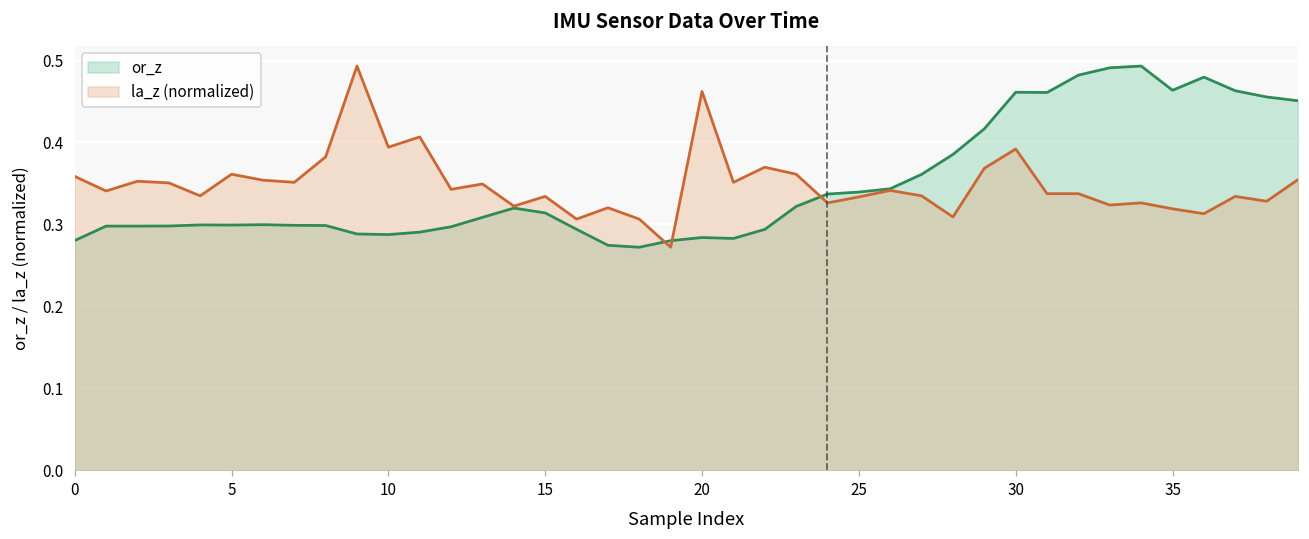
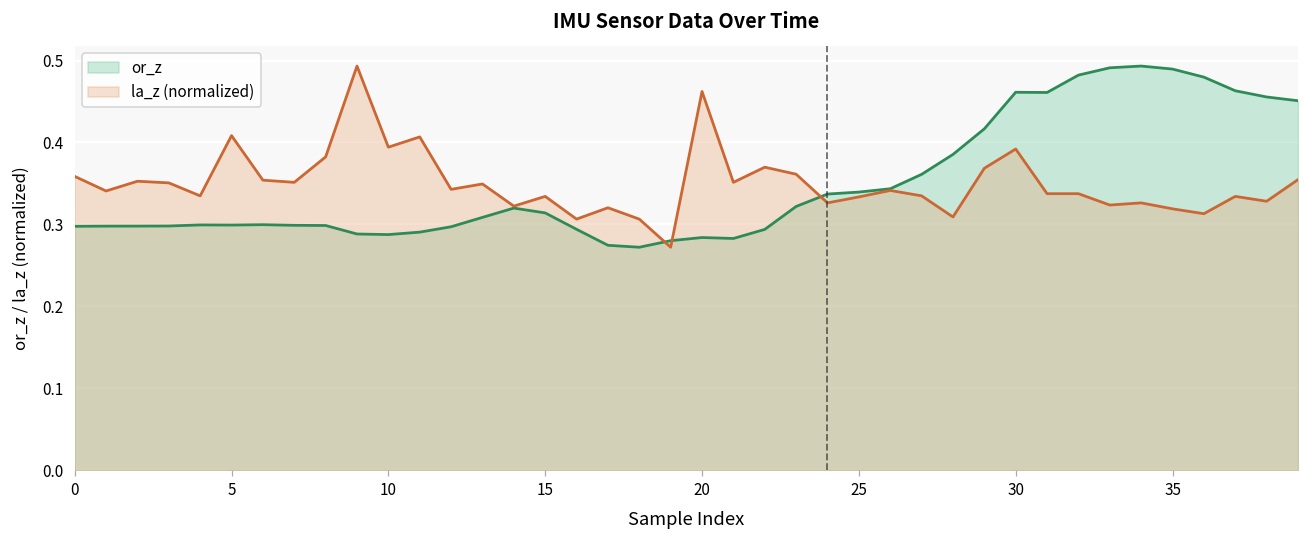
or_z, 0: 0.28 -> 0.30
la_z (normalized), 5: 0.36 -> 0.41
or_z, 35: 0.46 -> 0.49
